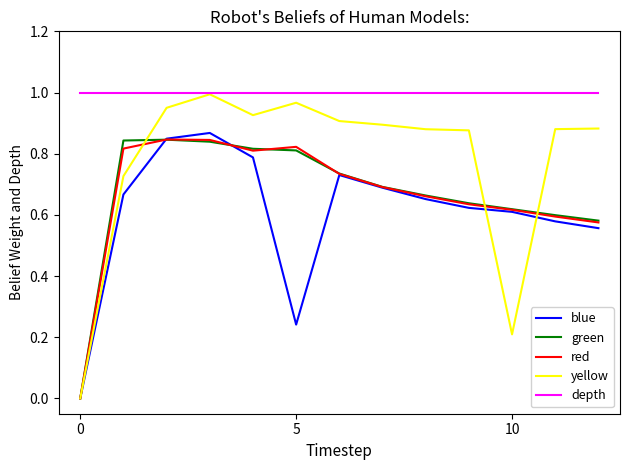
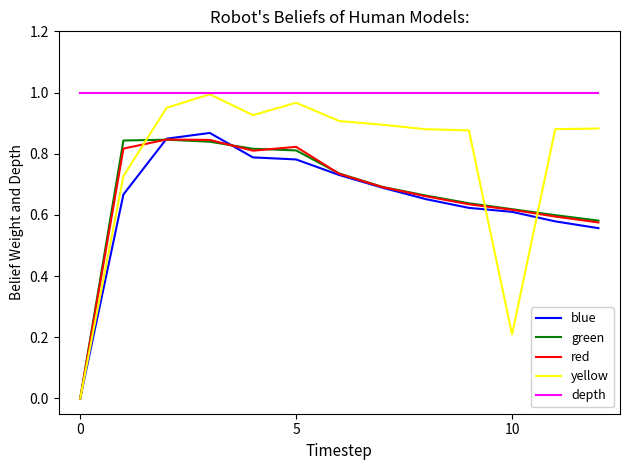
blue, 5: 0.24 -> 0.78
